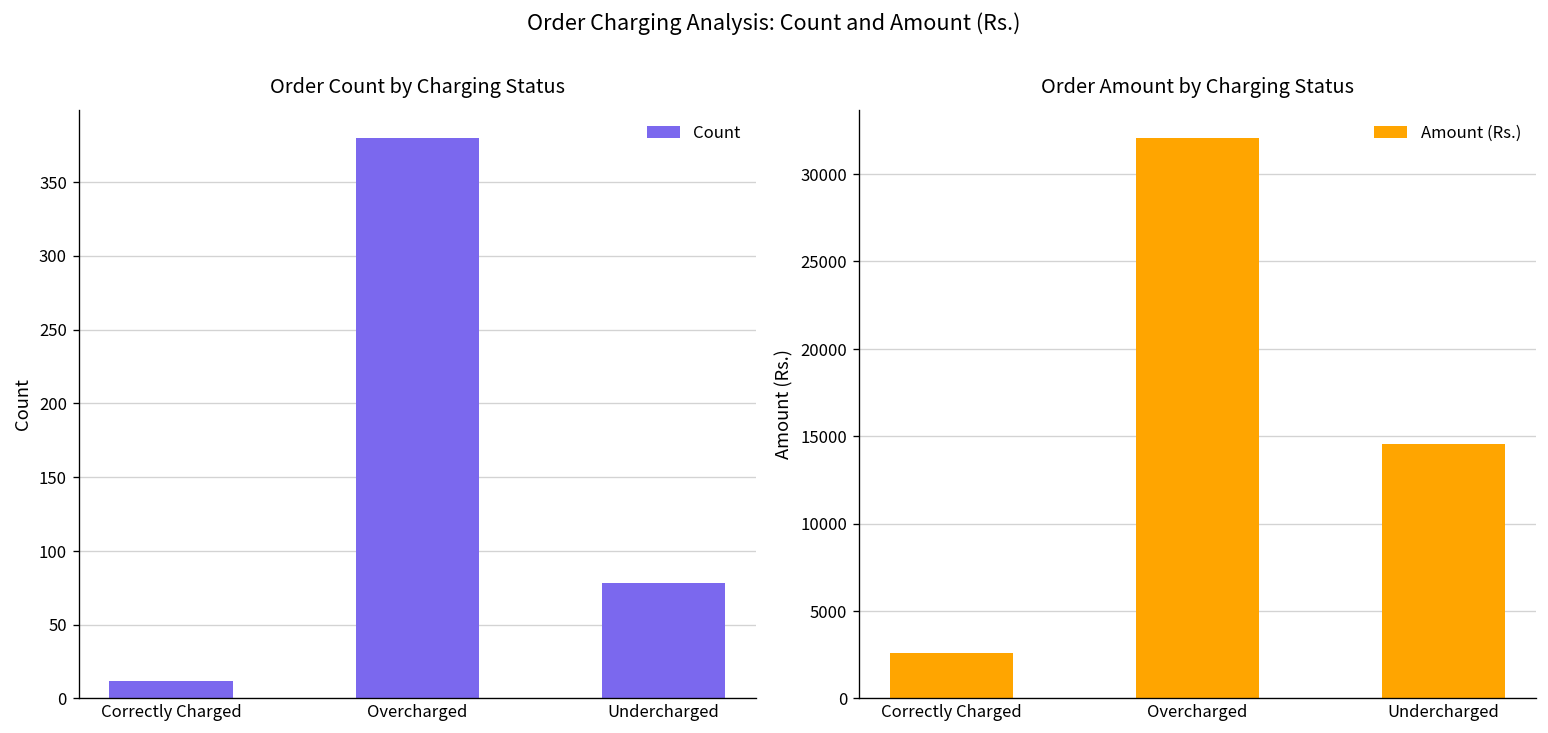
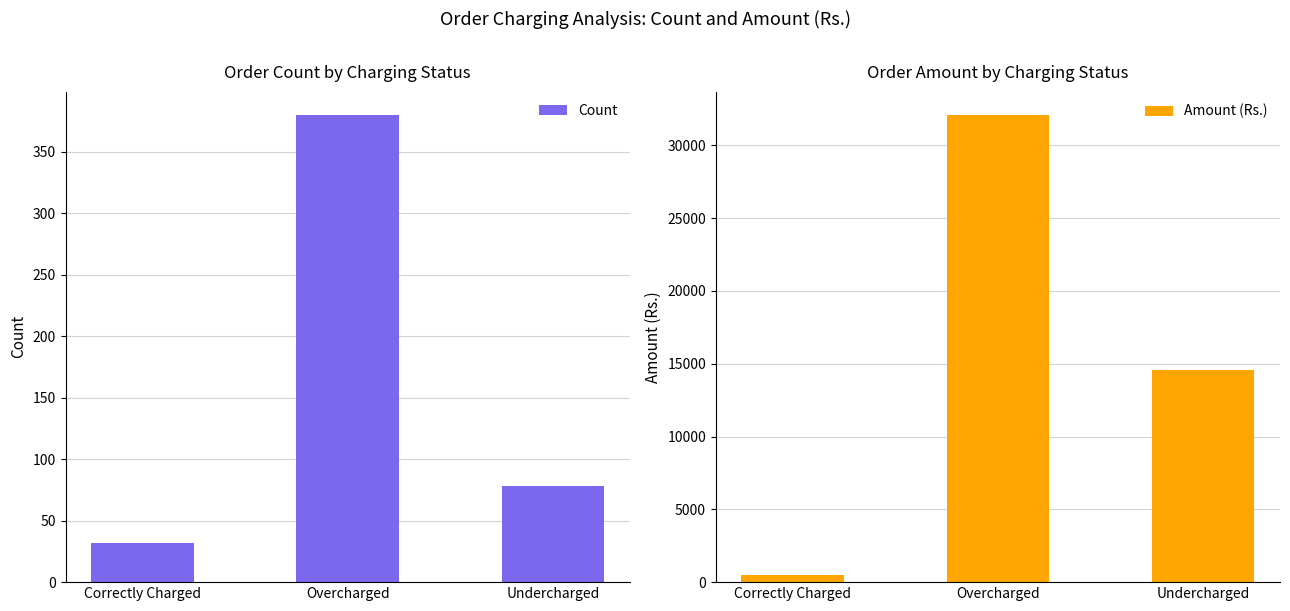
Order Count by Charging Status, Correctly Charged: 12 -> 32
Order Amount by Charging Status, Correctly Charged: 2600 -> 500
